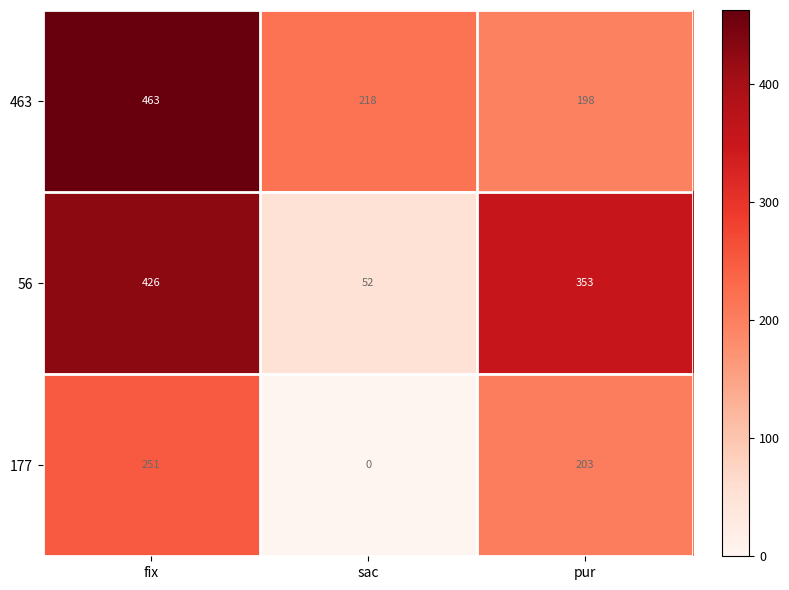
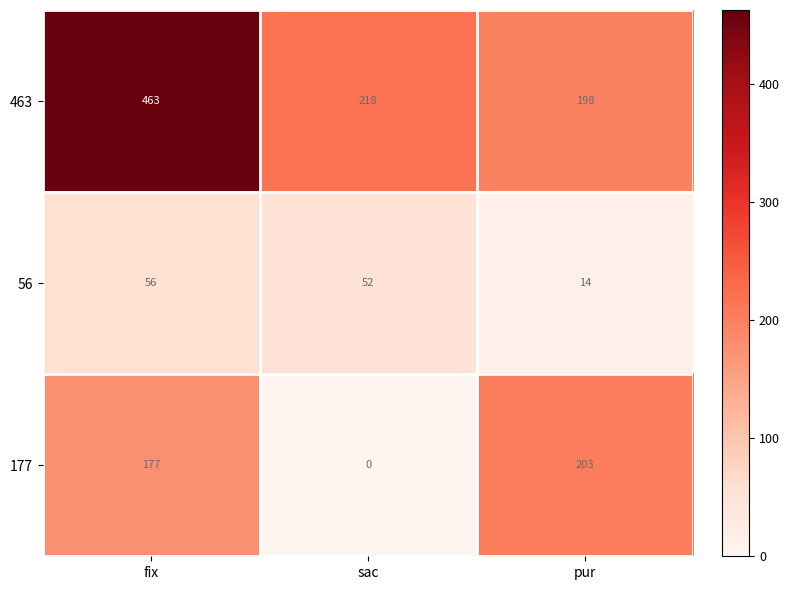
56, fix: 426 -> 56
56, pur: 353 -> 14
177, fix: 251 -> 177
